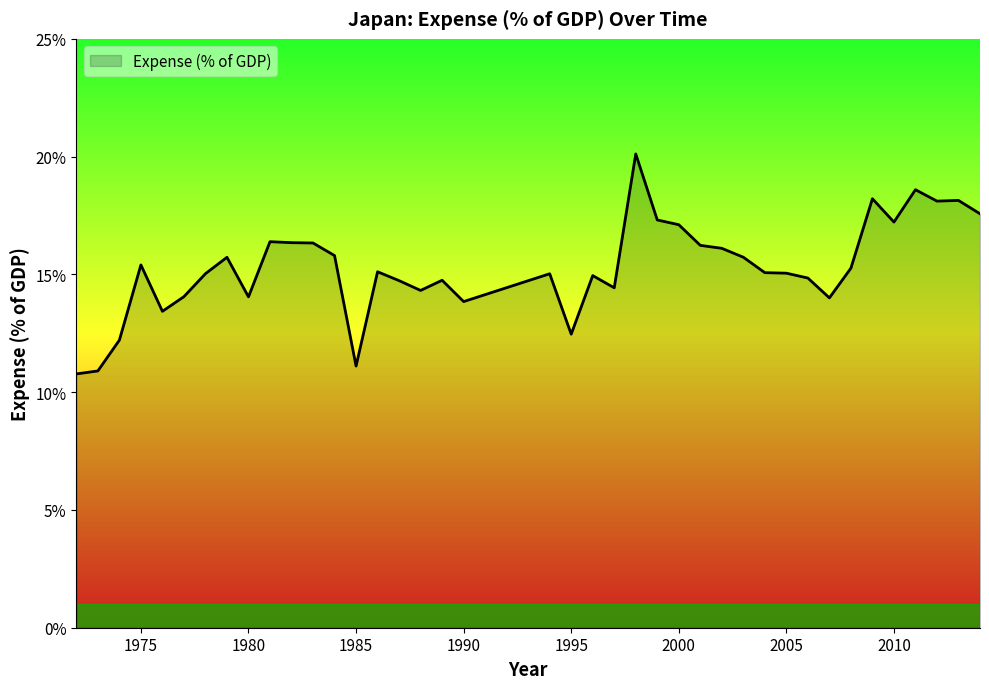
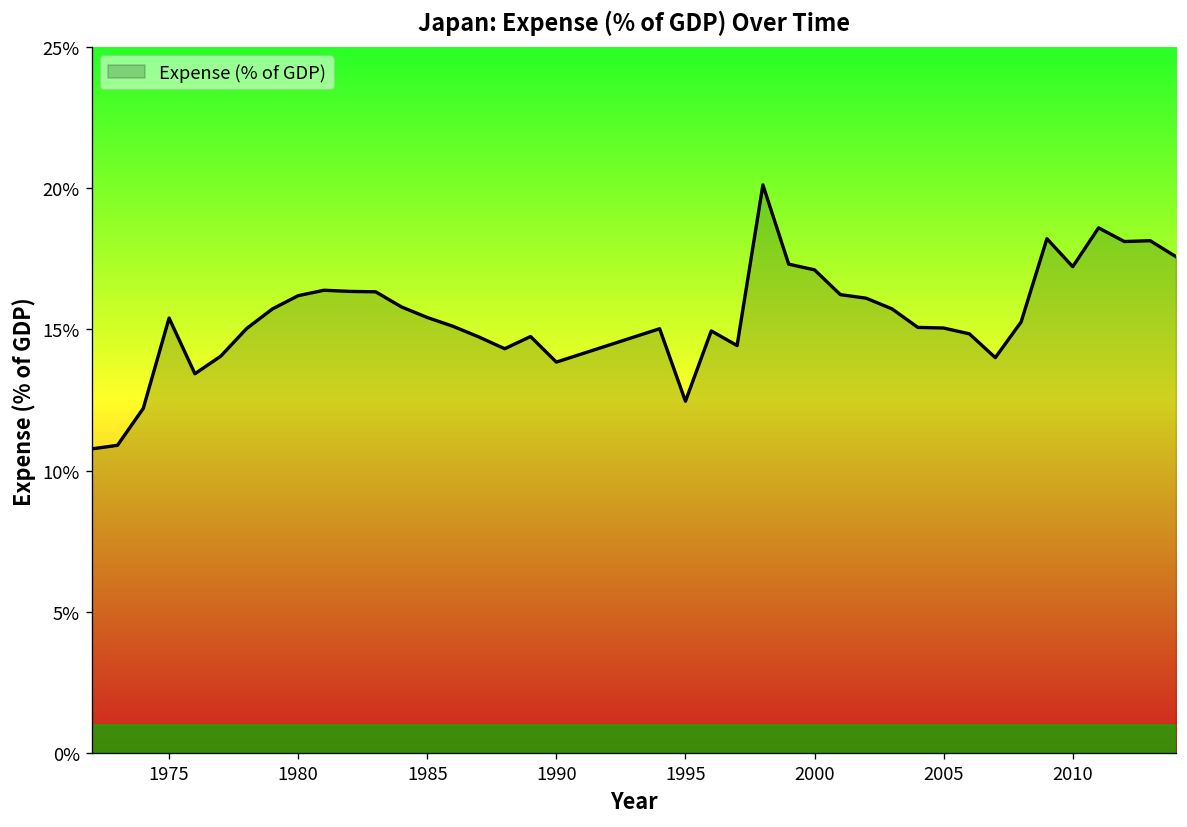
1980: 14.0% -> 16.2%
1985: 11.1% -> 15.4%
